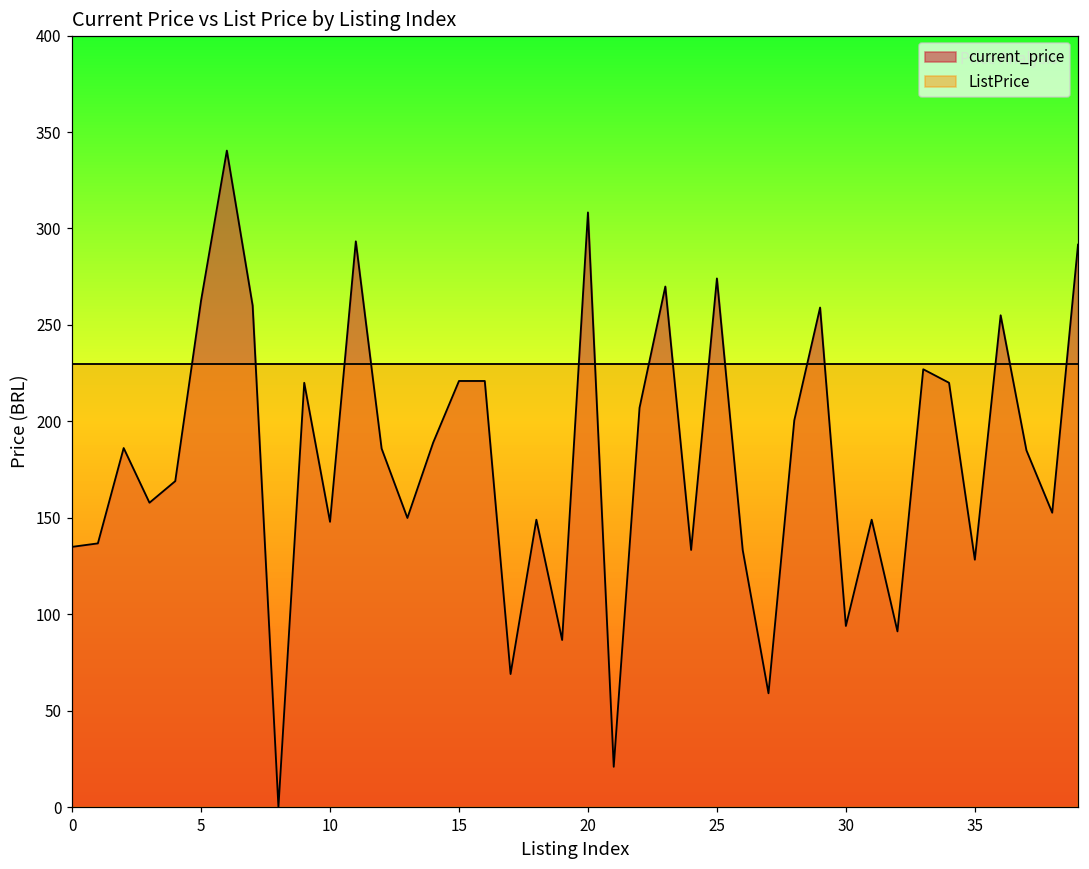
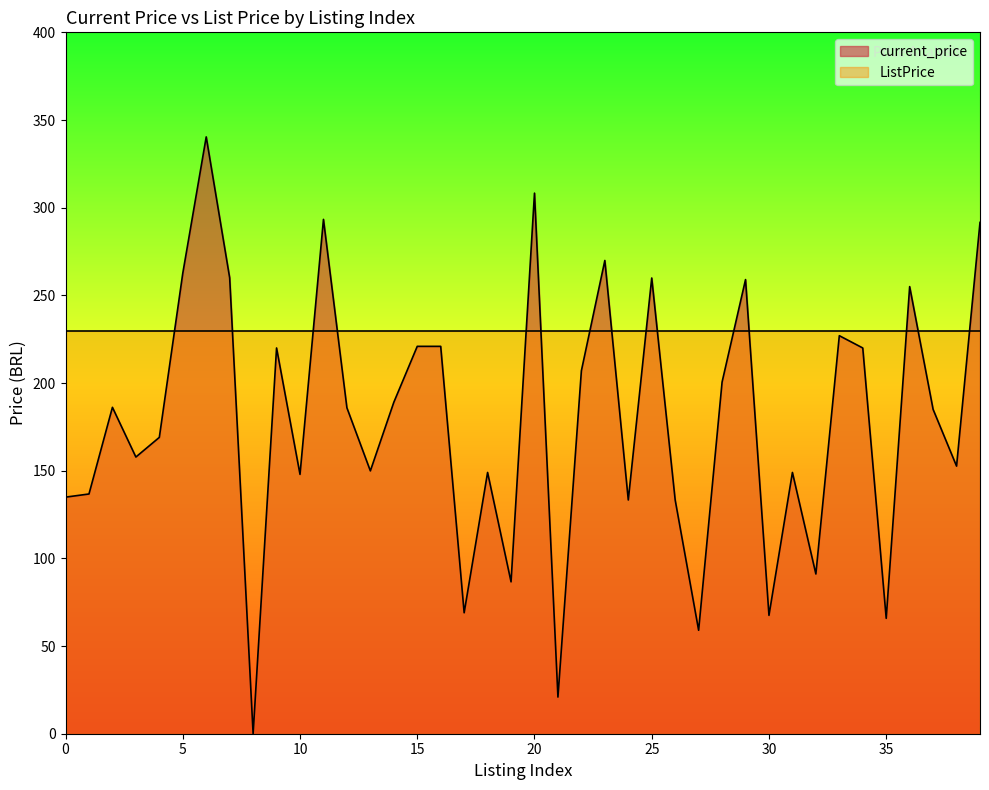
current_price, 25: 274 -> 260
current_price, 30: 94 -> 68
current_price, 35: 128 -> 66
